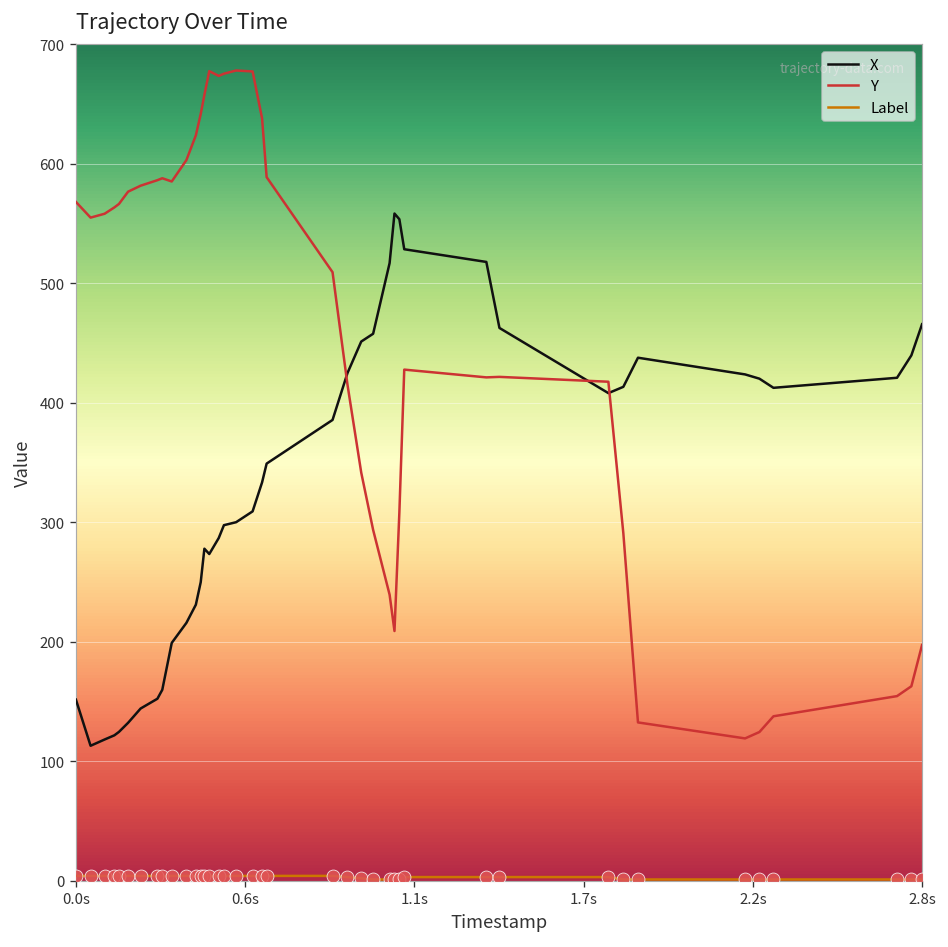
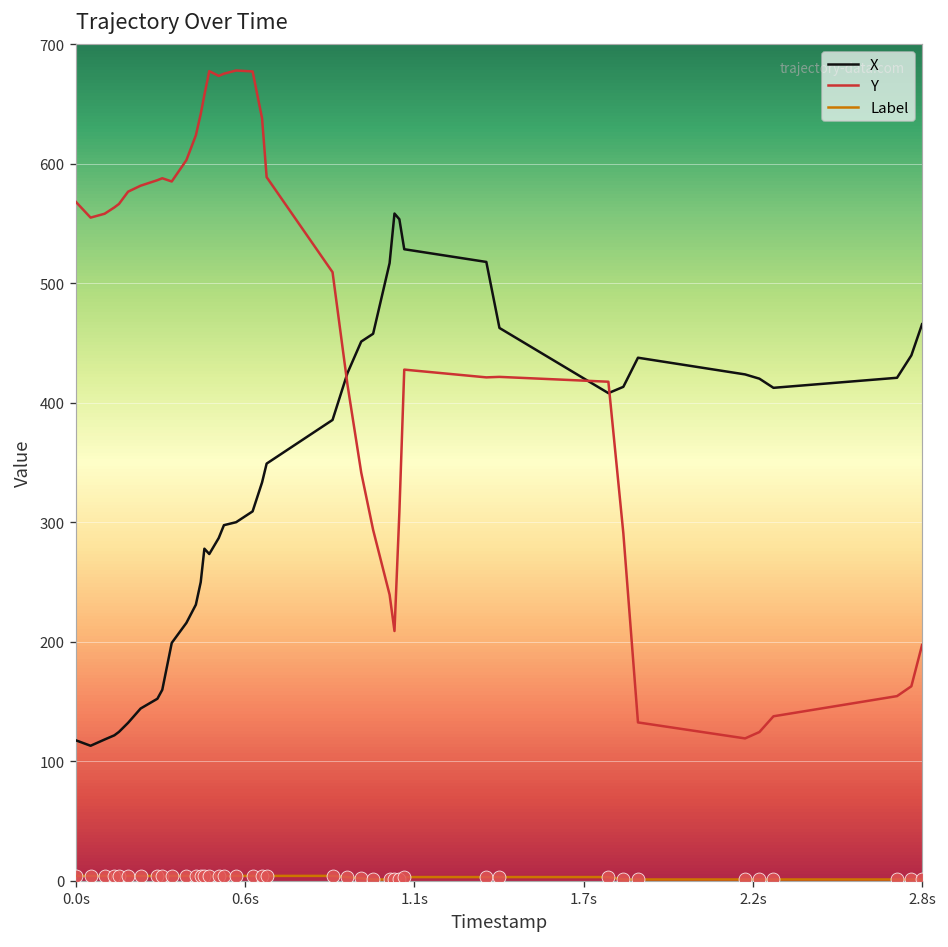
X, 0.0s: 150 -> 120
